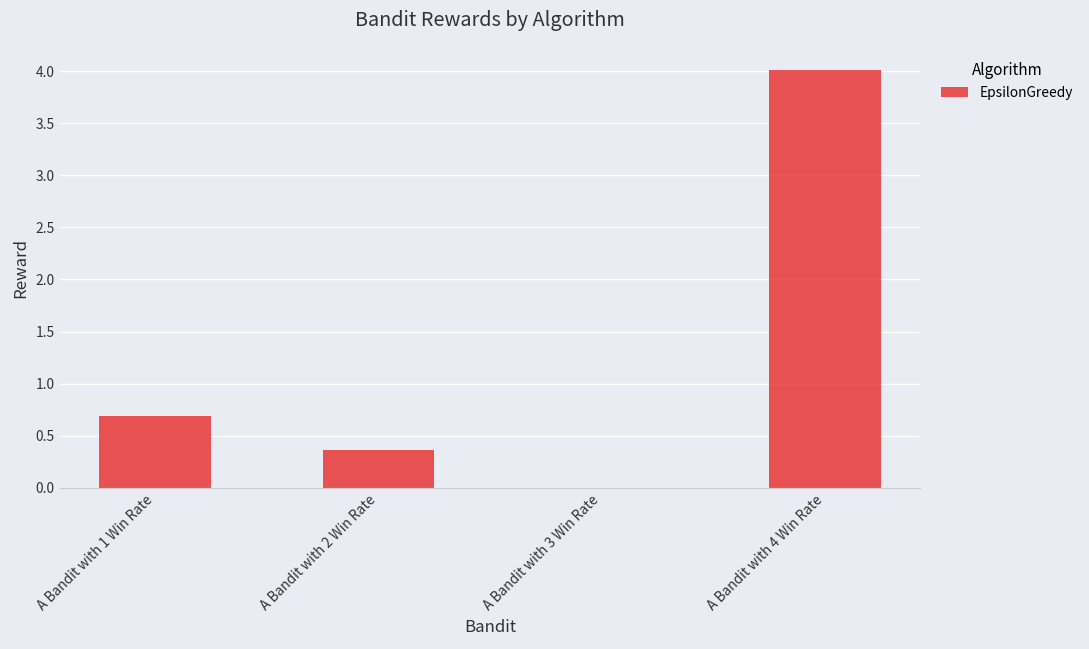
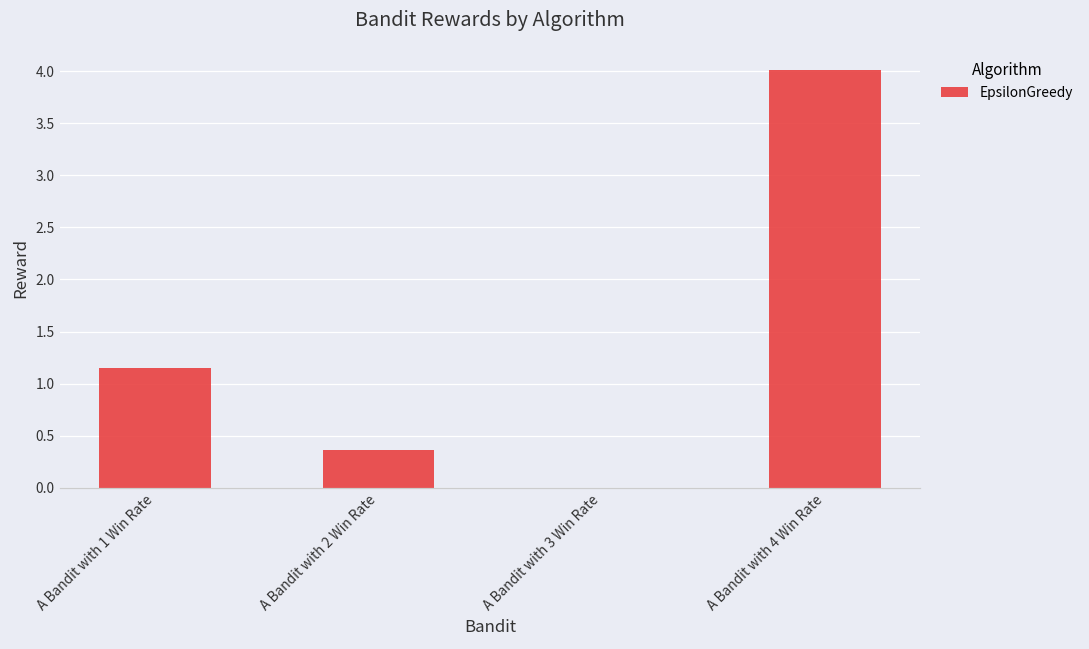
A Bandit with 1 Win Rate: 0.7 -> 1.2
